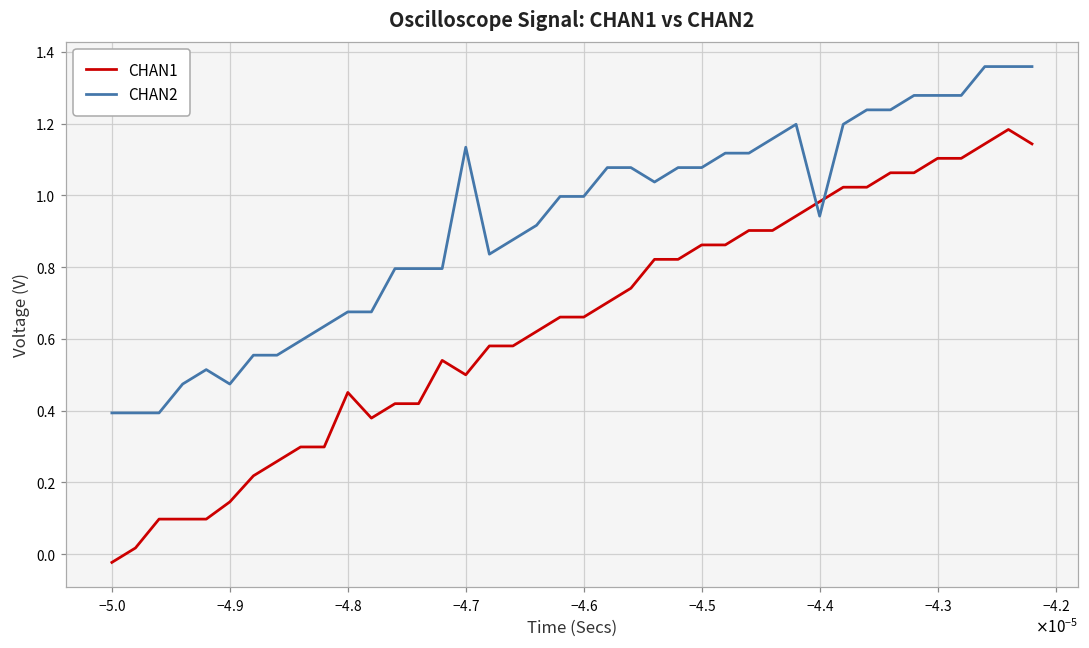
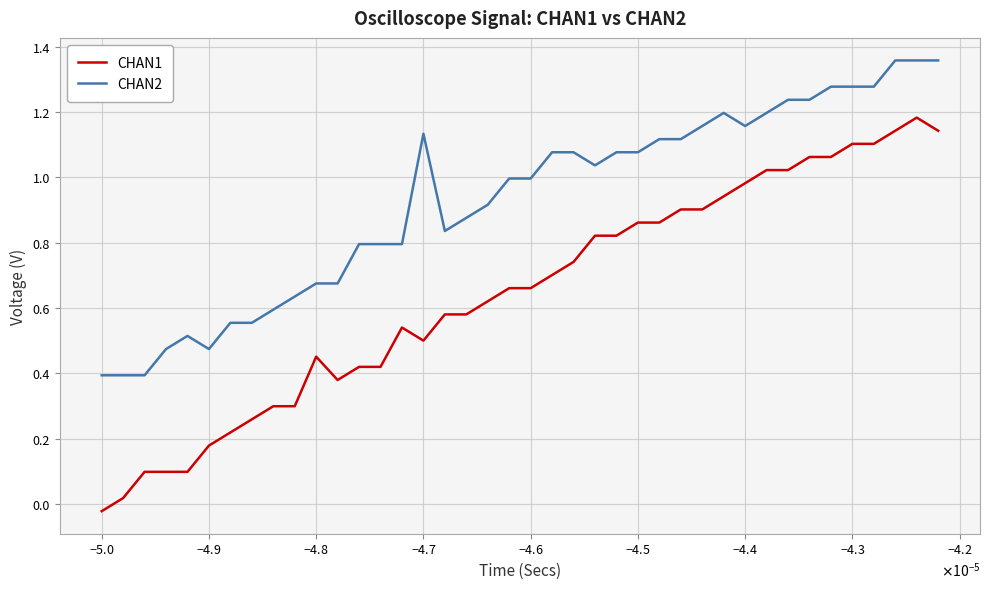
CHAN1, −4.9: 0.15 -> 0.18
CHAN2, −4.4: 0.94 -> 1.16
